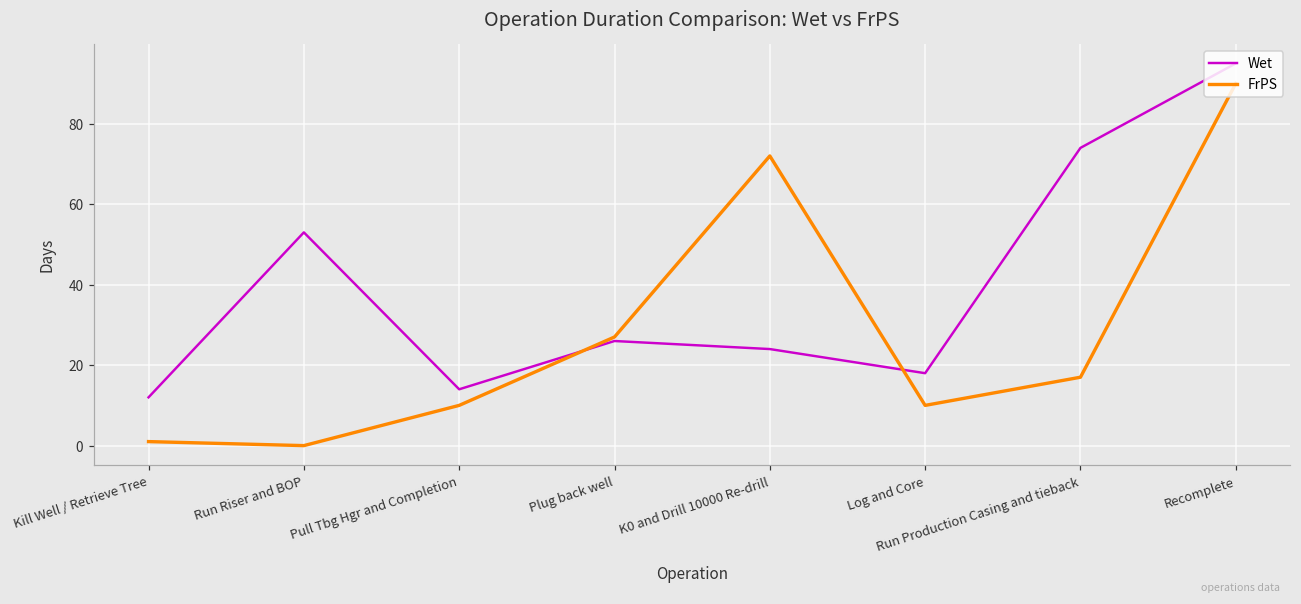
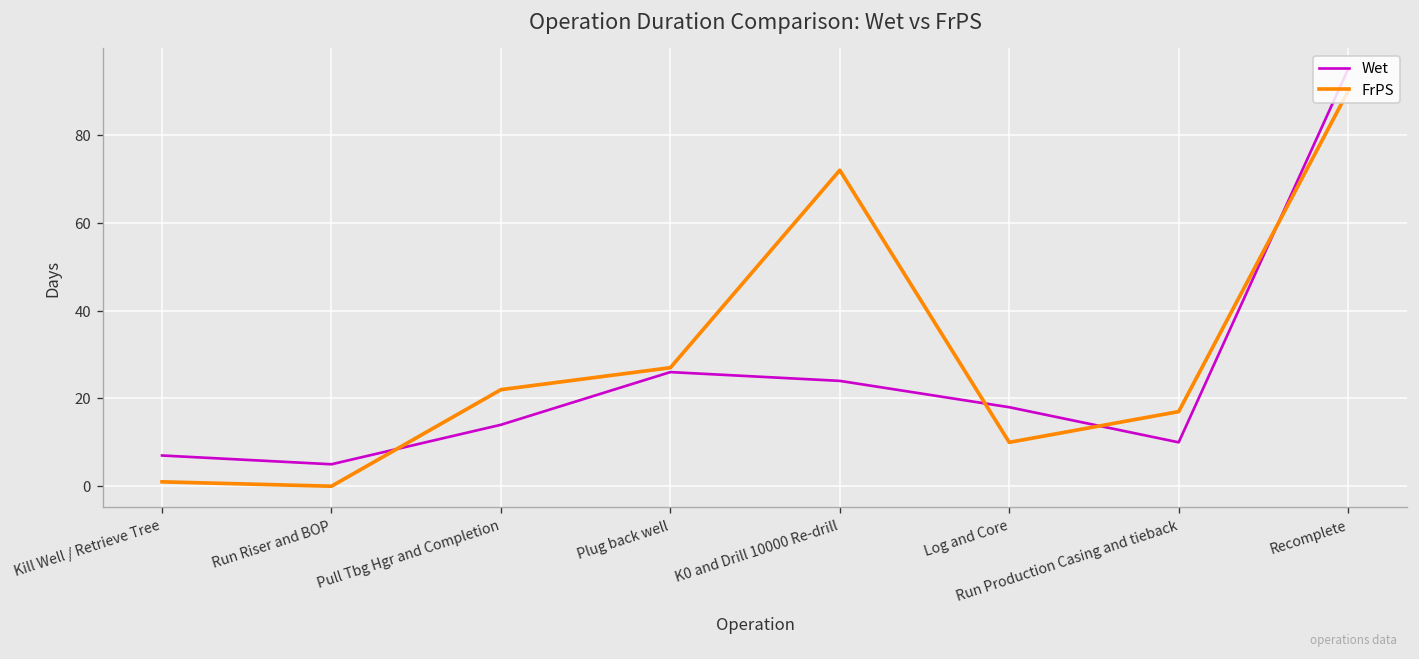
Wet, Kill Well / Retrieve Tree: 12 -> 7
Wet, Run Riser and BOP: 53 -> 5
FrPS, Pull Tbg Hgr and Completion: 10 -> 22
Wet, Run Production Casing and tieback: 74 -> 10
